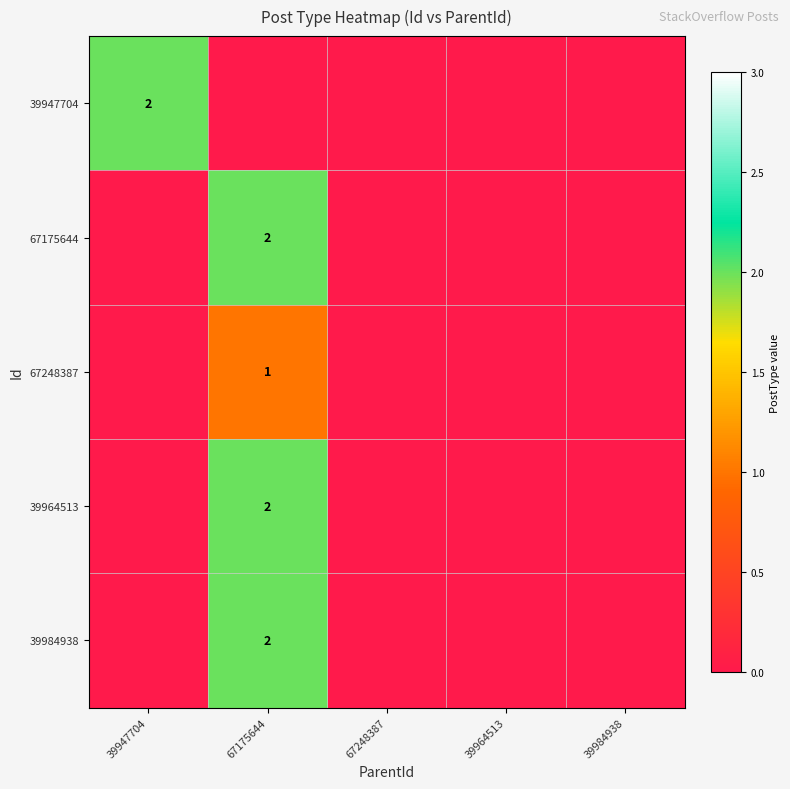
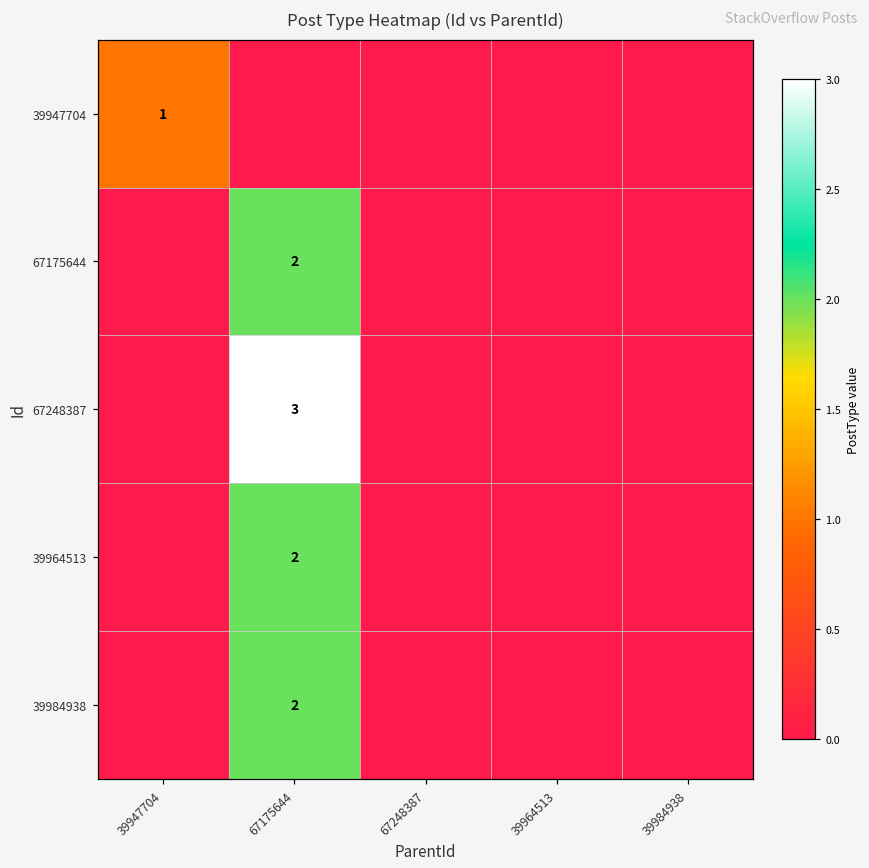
39947704, 39947704: 2 -> 1
67248387, 67175644: 1 -> 3
